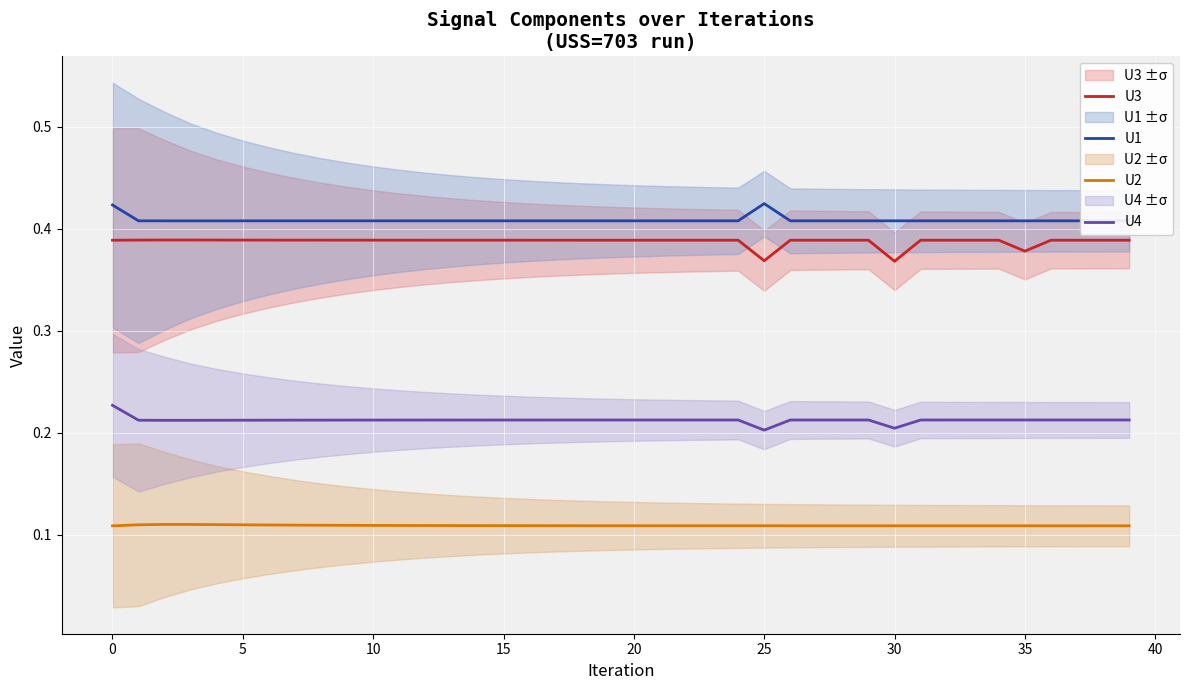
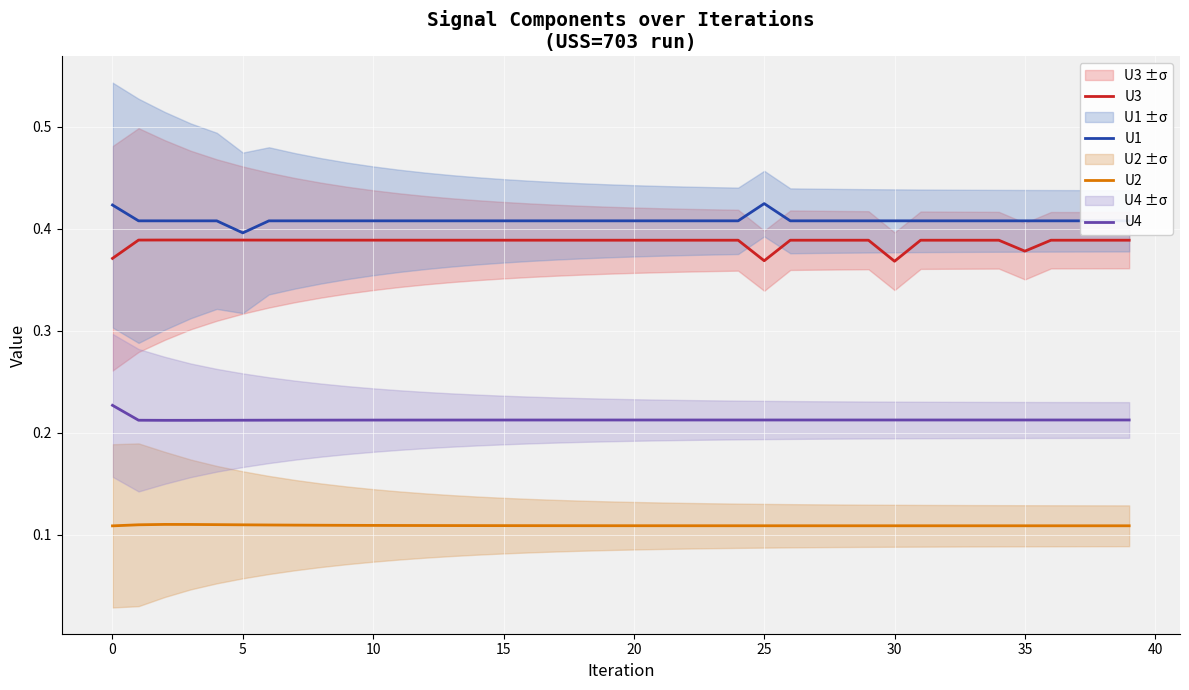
U3, 0: 0.389 -> 0.371
U1, 5: 0.408 -> 0.396
U4, 25: 0.203 -> 0.213
U4, 30: 0.205 -> 0.213
